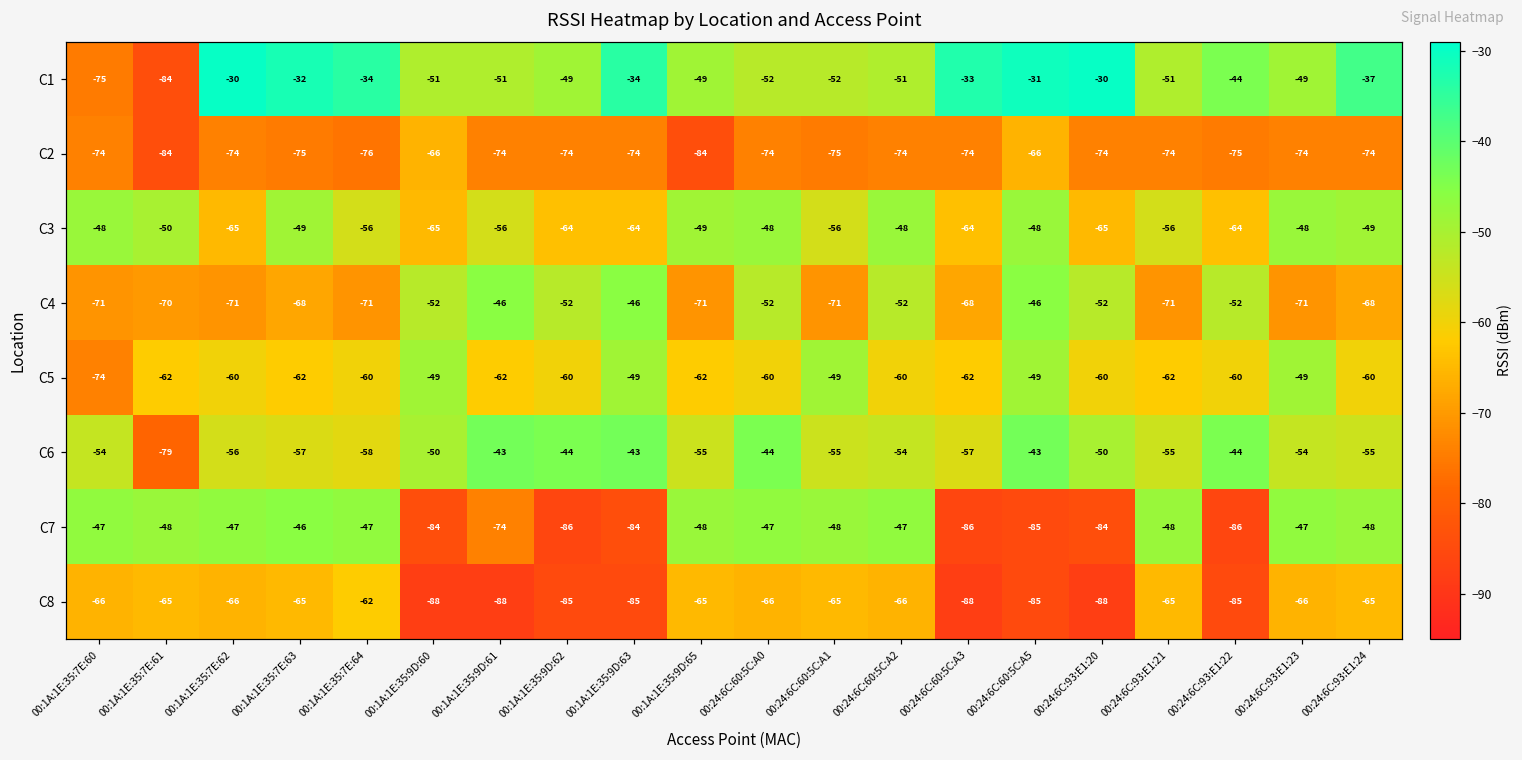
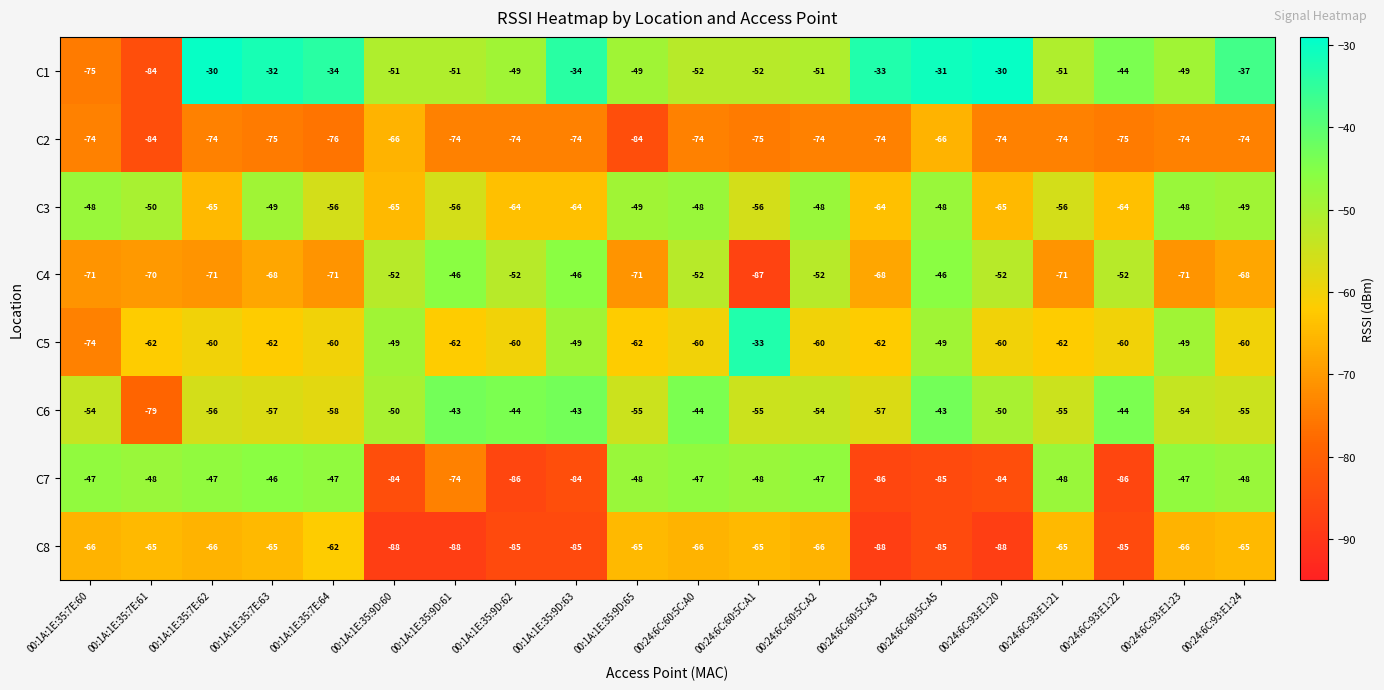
C4, 00:24:6C:60:5C:A1: -71 -> -87
C5, 00:24:6C:60:5C:A1: -49 -> -33
